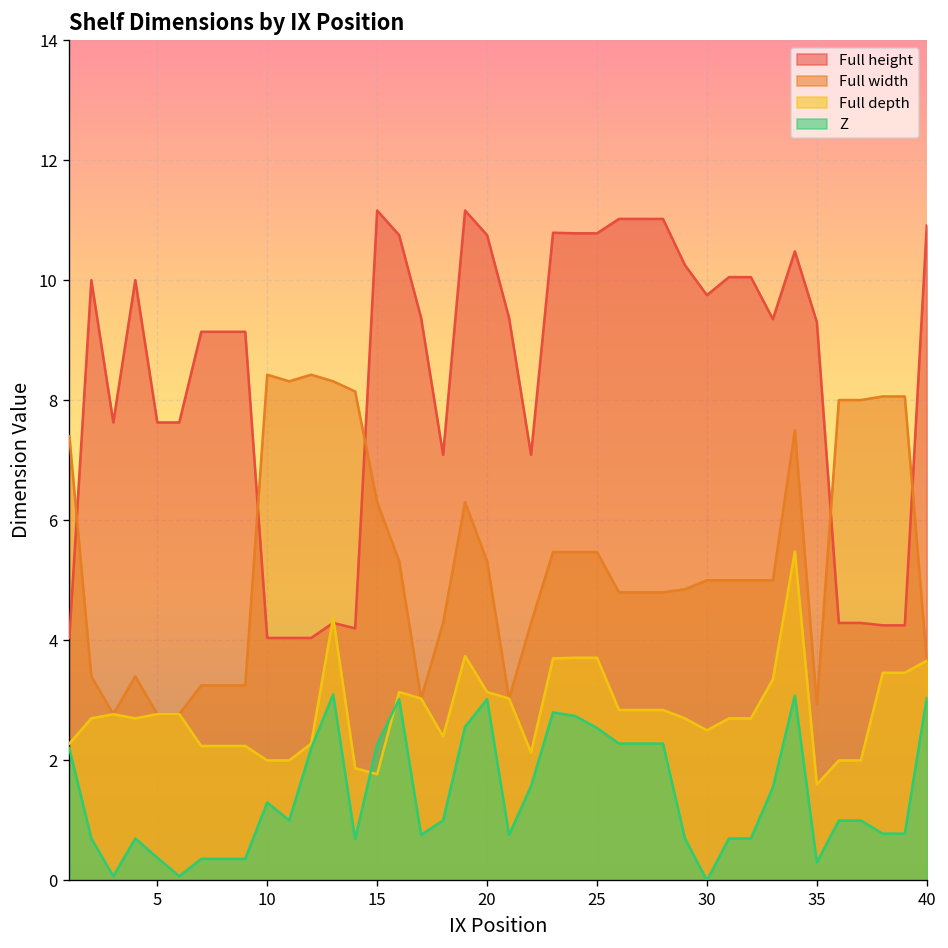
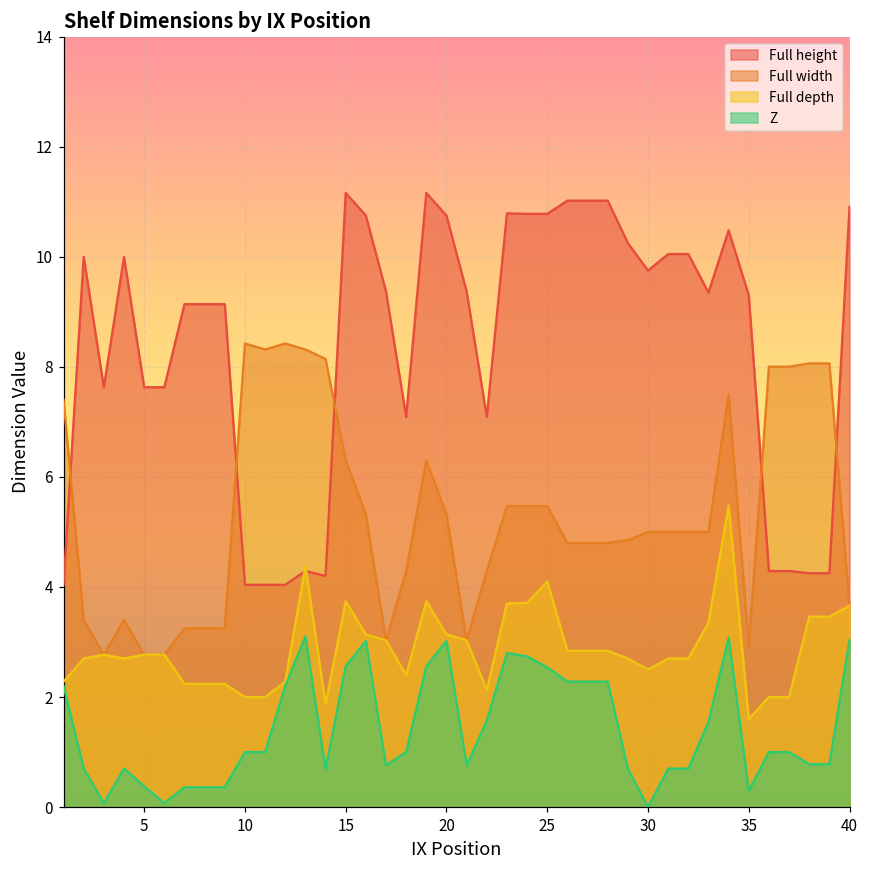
Z, 10: 1.3 -> 1.0
Full depth, 15: 1.8 -> 3.7
Z, 15: 2.3 -> 2.6
Full depth, 25: 3.7 -> 4.1
